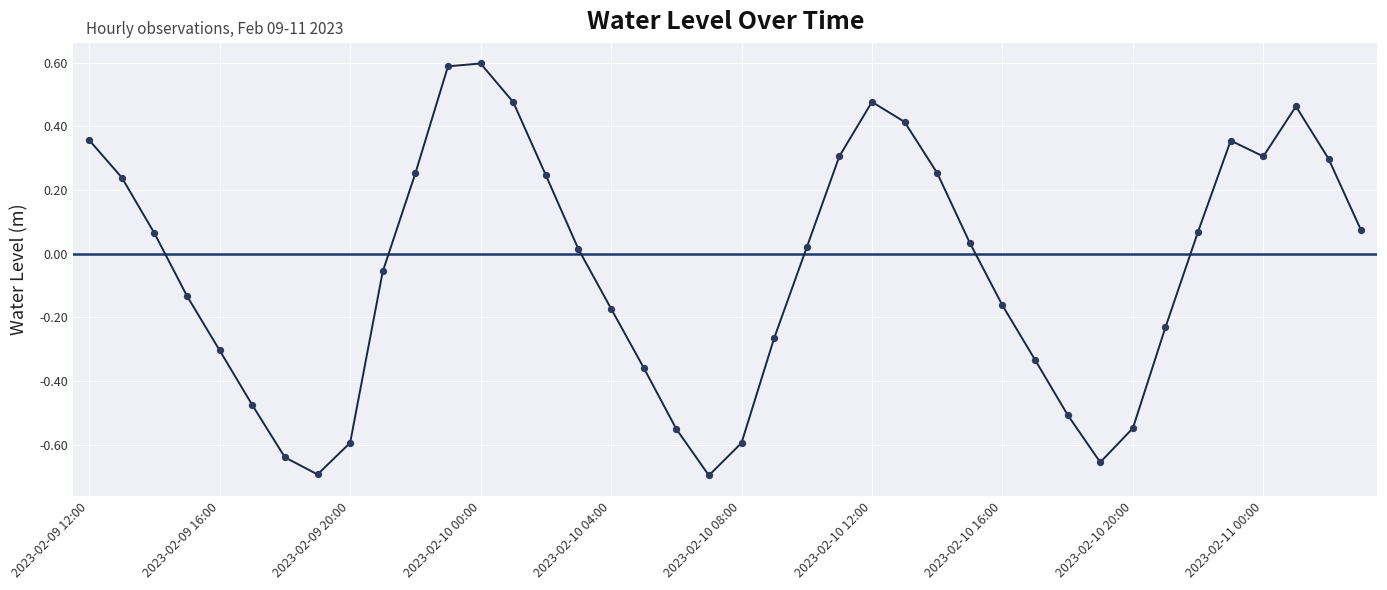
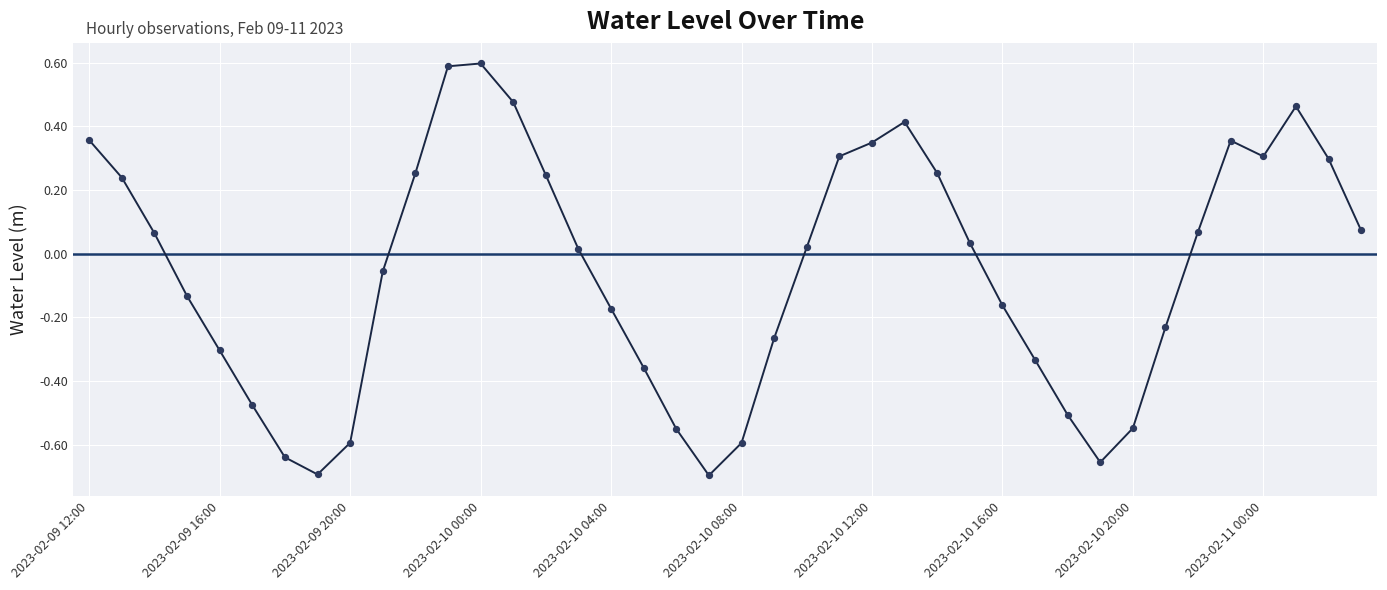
2023-02-10 12:00: 0.48 -> 0.35
